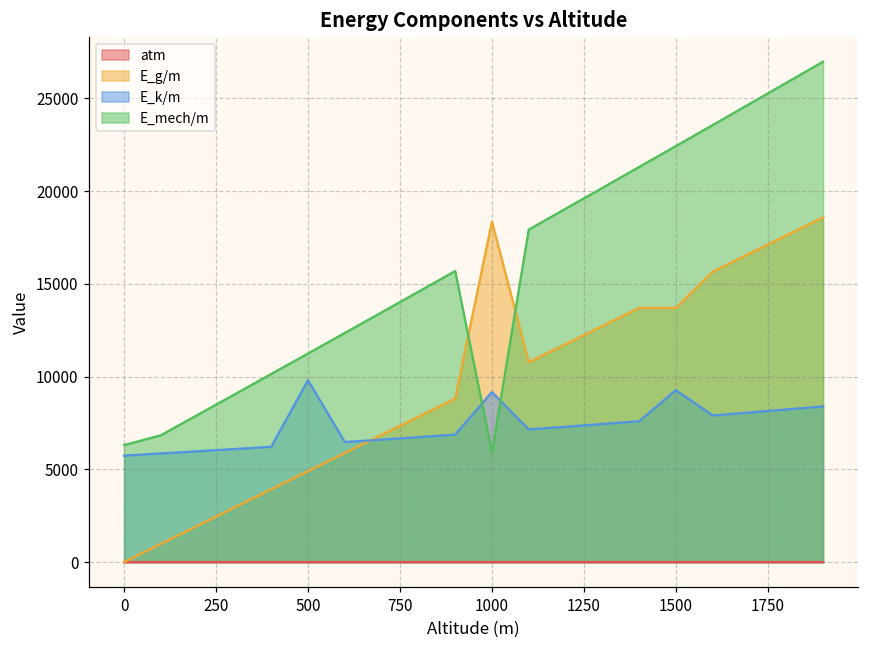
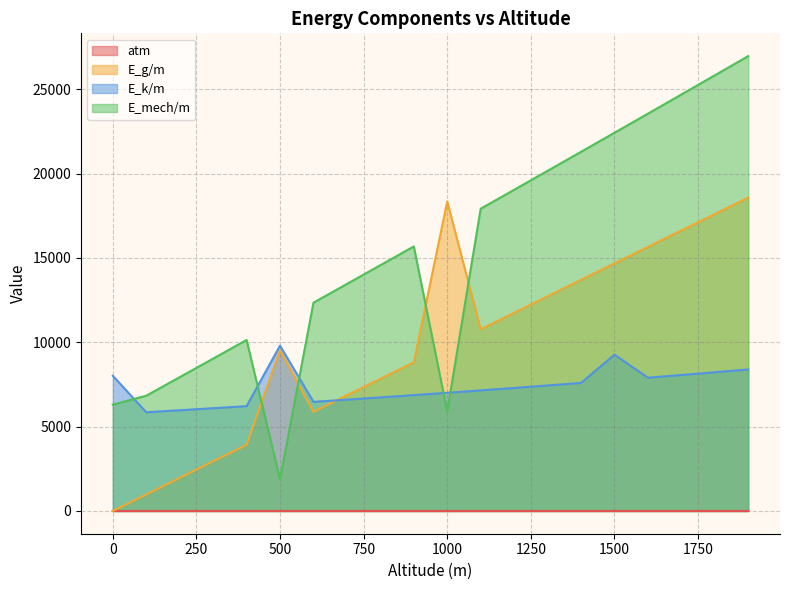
E_k/m, 0: 5700 -> 8000
E_g/m, 500: 4900 -> 9500
E_mech/m, 500: 11200 -> 1900
E_k/m, 1000: 9200 -> 7000
E_g/m, 1500: 13700 -> 14700
